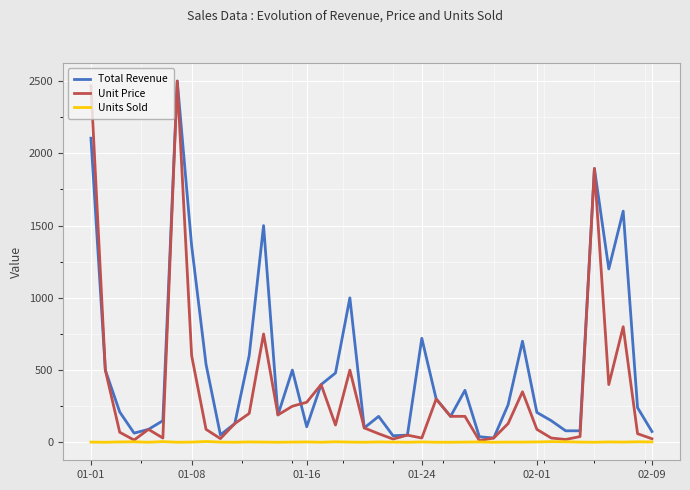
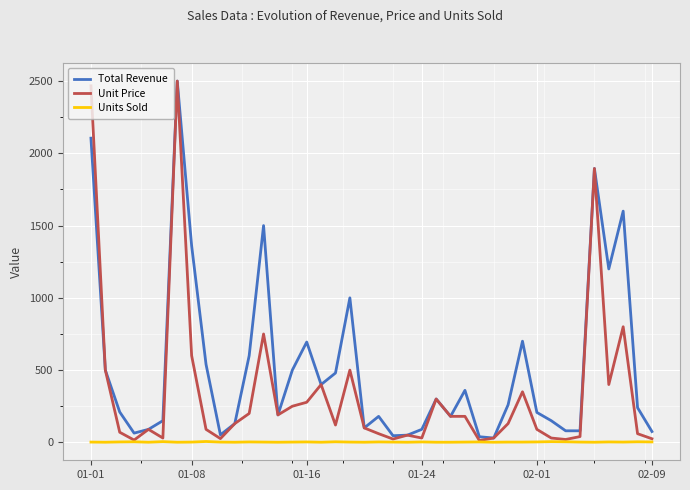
Total Revenue, 01-16: 110 -> 690
Total Revenue, 01-24: 720 -> 90
